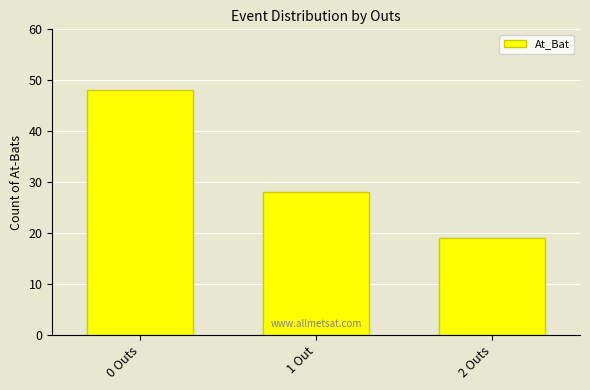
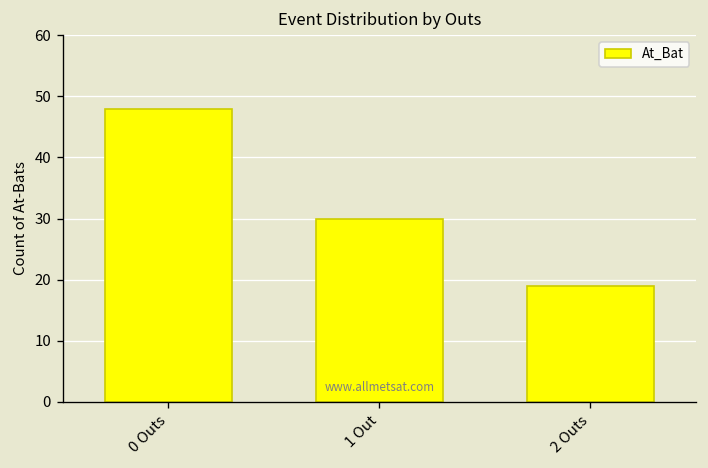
1 Out: 28 -> 30
